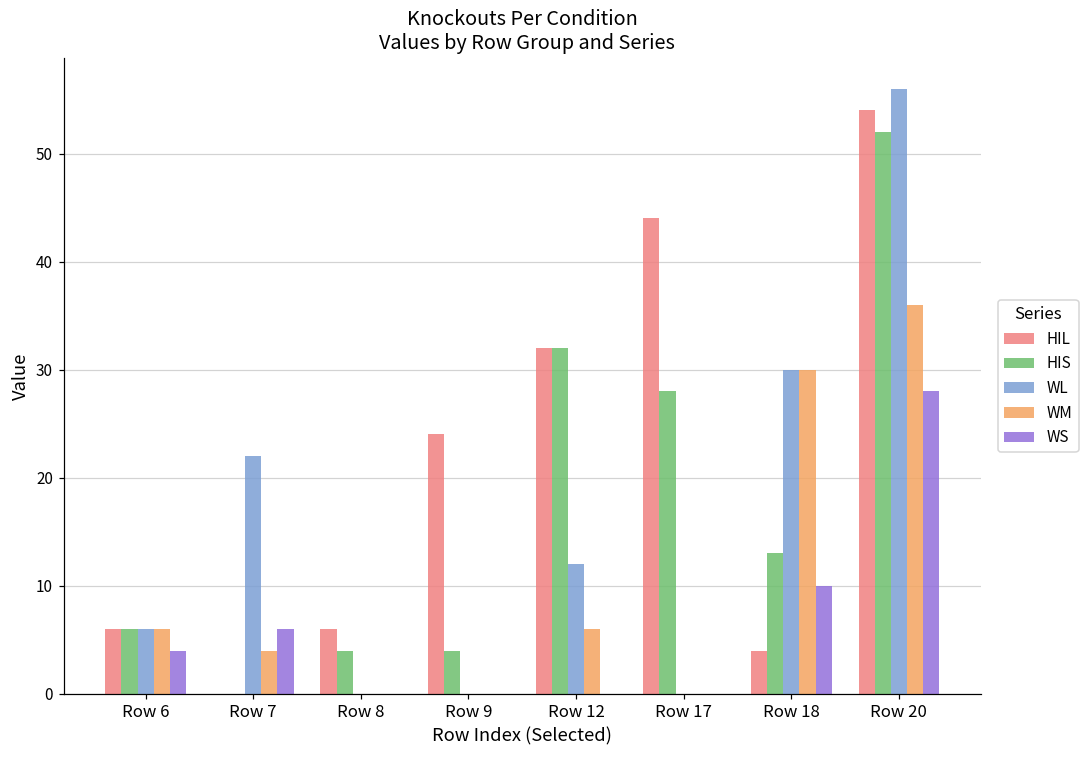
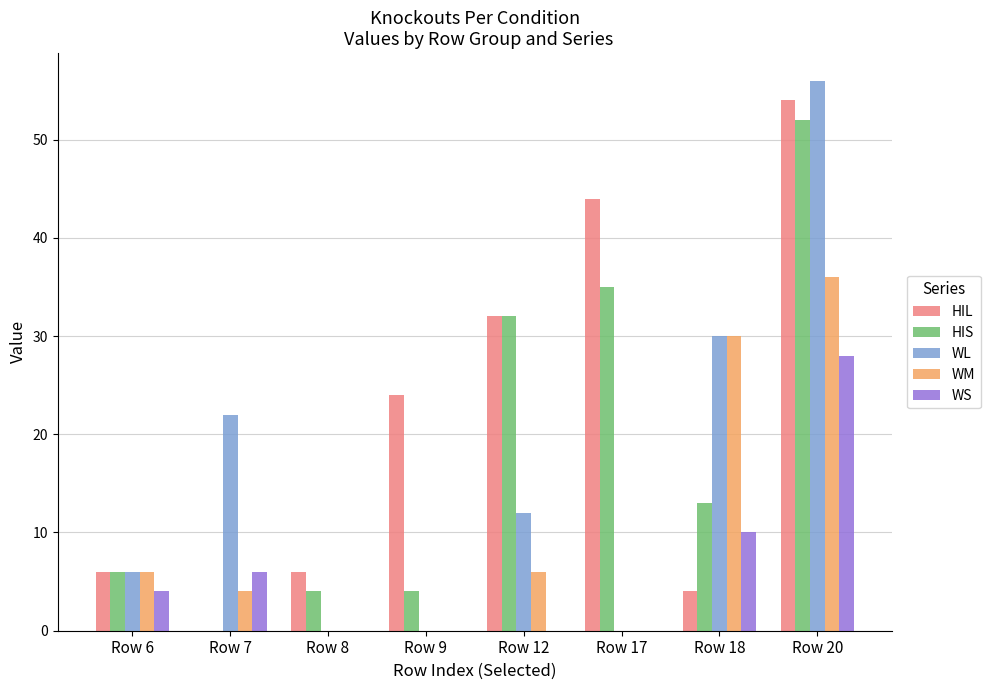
HIS, Row 17: 28 -> 35
